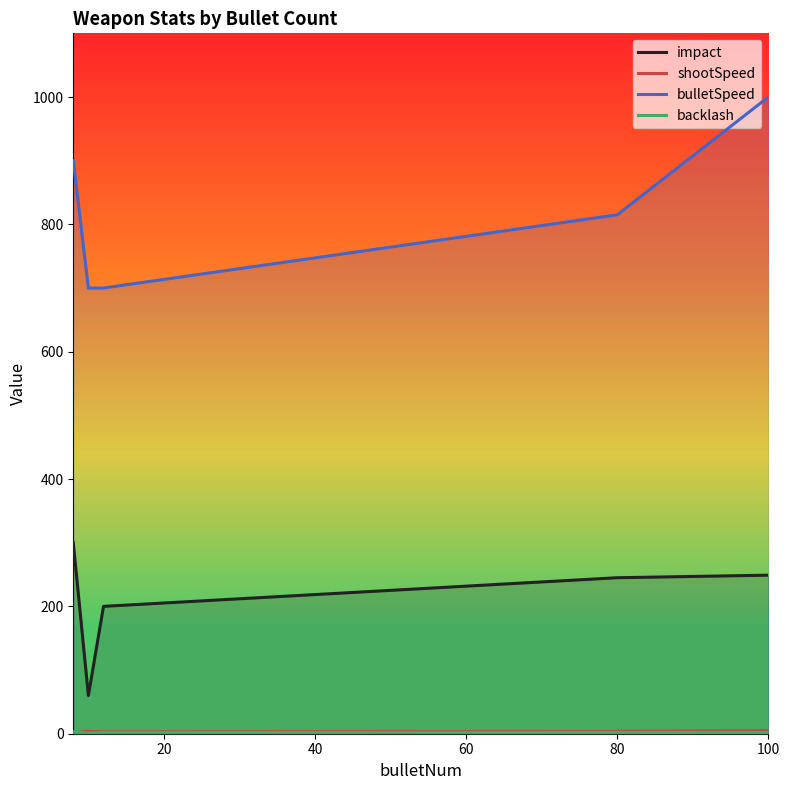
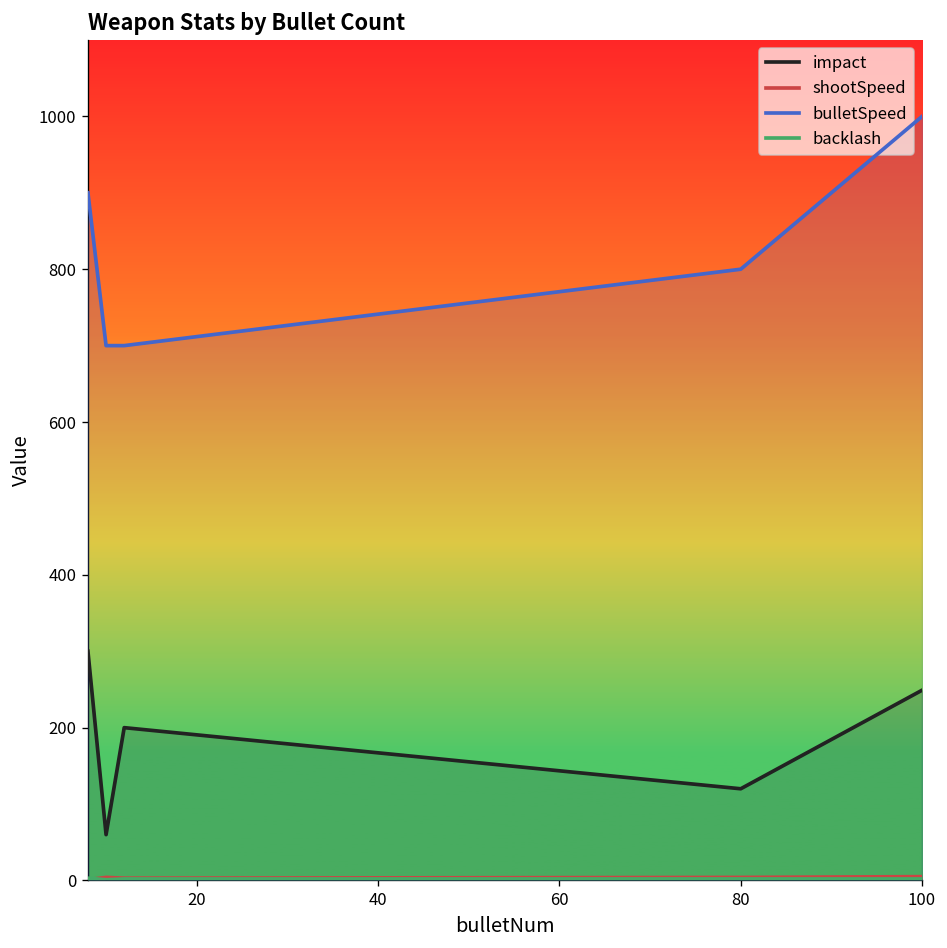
impact, 80: 250 -> 120
bulletSpeed, 80: 820 -> 800
